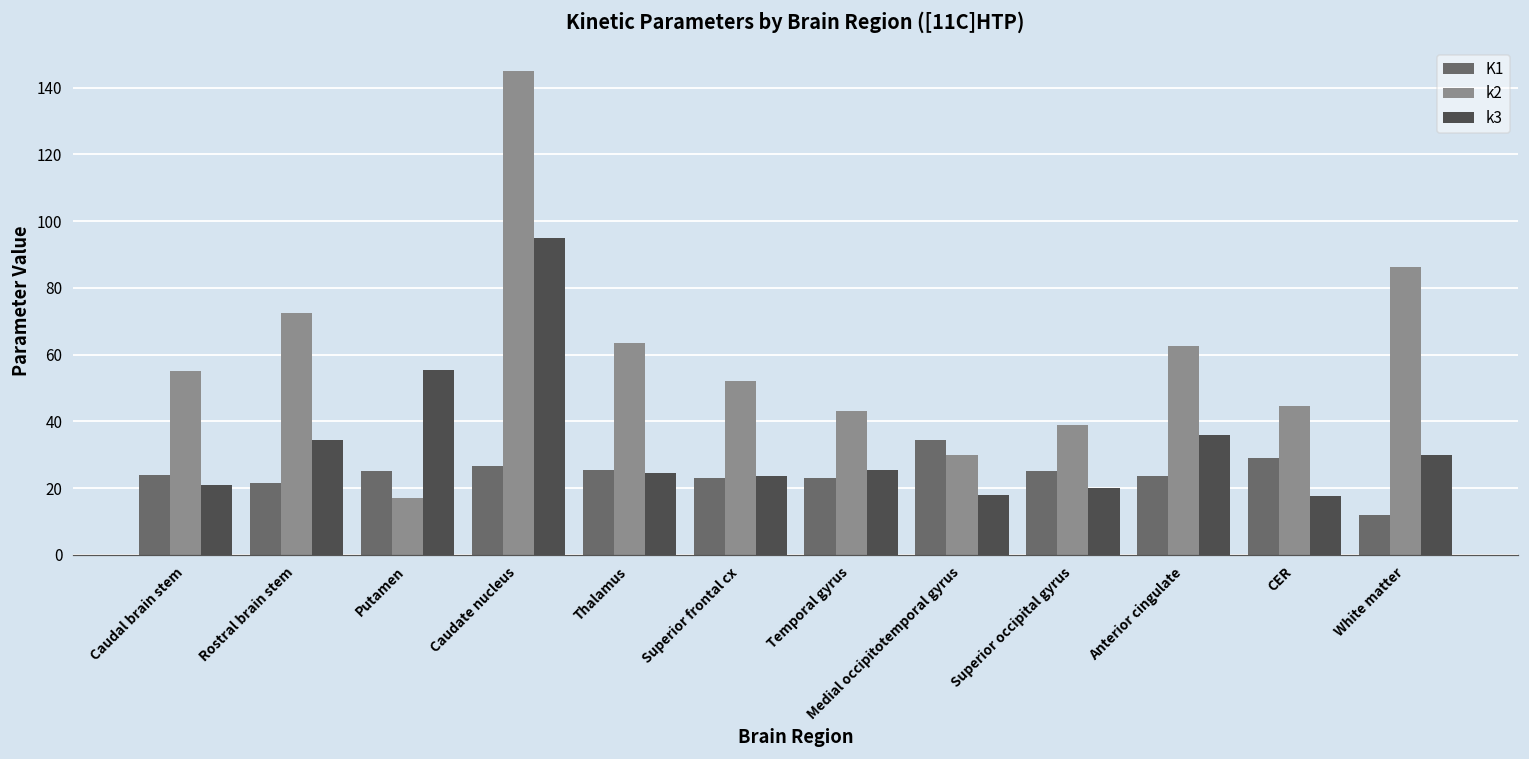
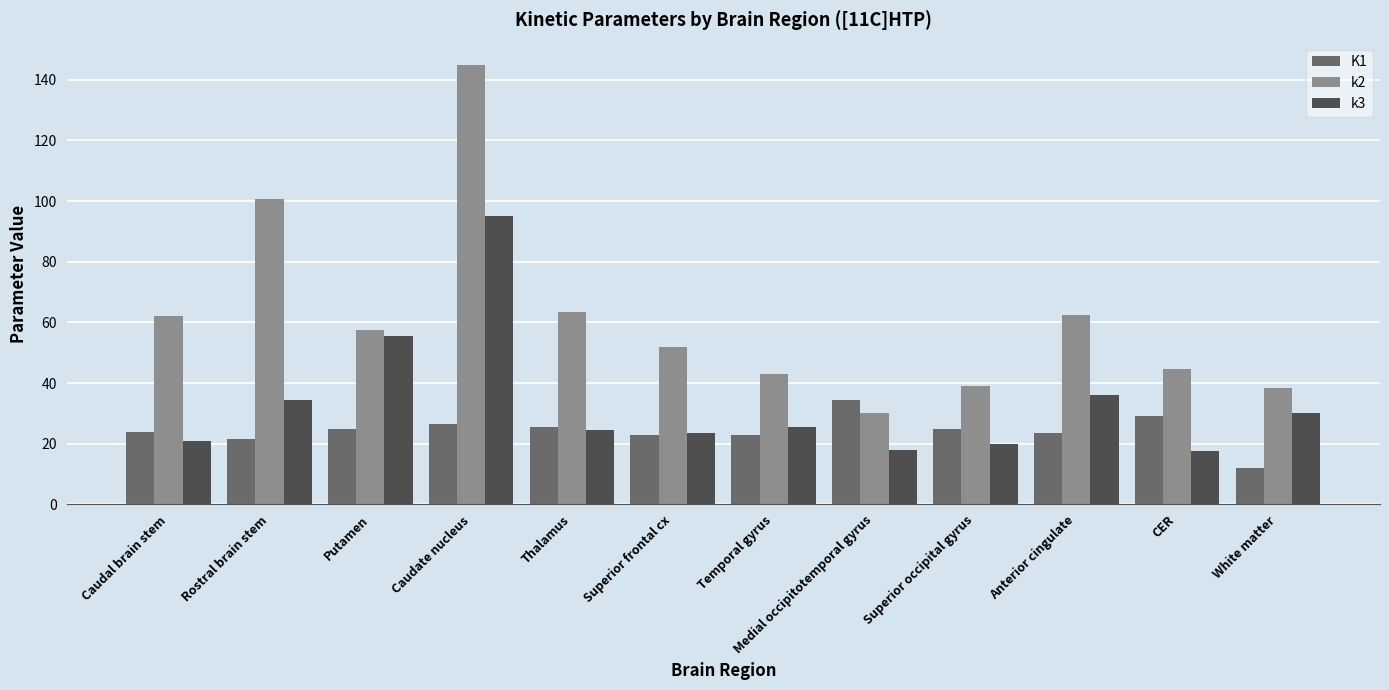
k2, Caudal brain stem: 55 -> 62
k2, Rostral brain stem: 73 -> 101
k2, Putamen: 17 -> 58
k2, White matter: 86 -> 39
